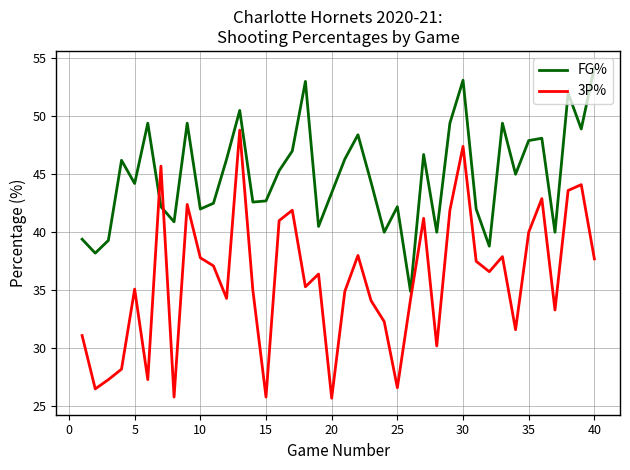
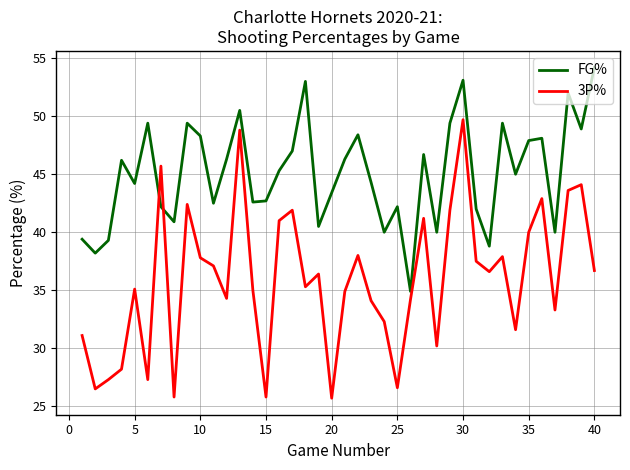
FG%, 10: 42.0 -> 48.3
3P%, 30: 47.4 -> 49.7
3P%, 40: 37.7 -> 36.7
